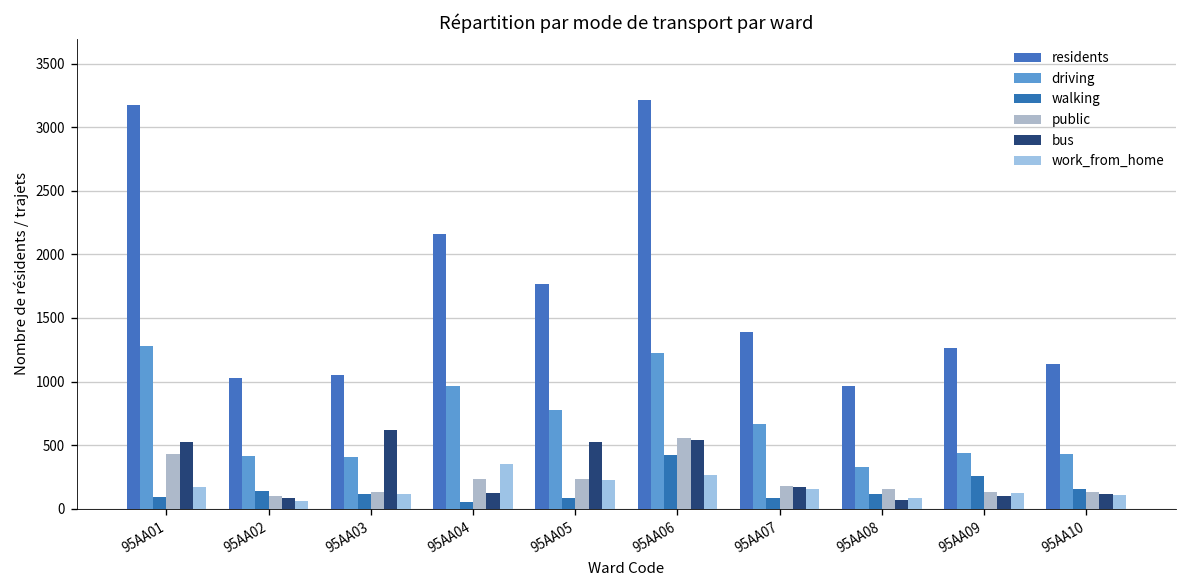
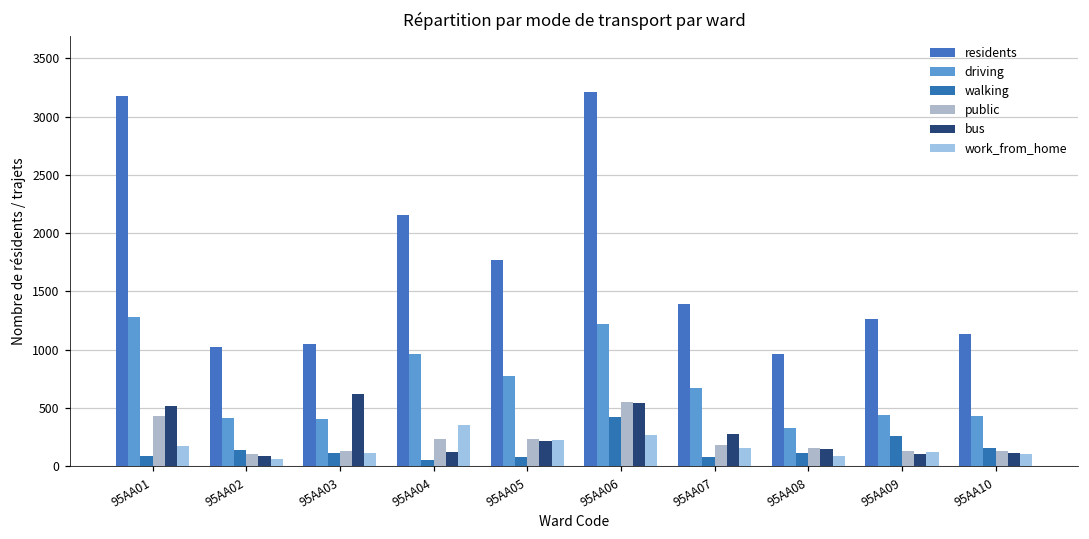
bus, 95AA05: 520 -> 220
bus, 95AA07: 170 -> 280
bus, 95AA08: 70 -> 150
